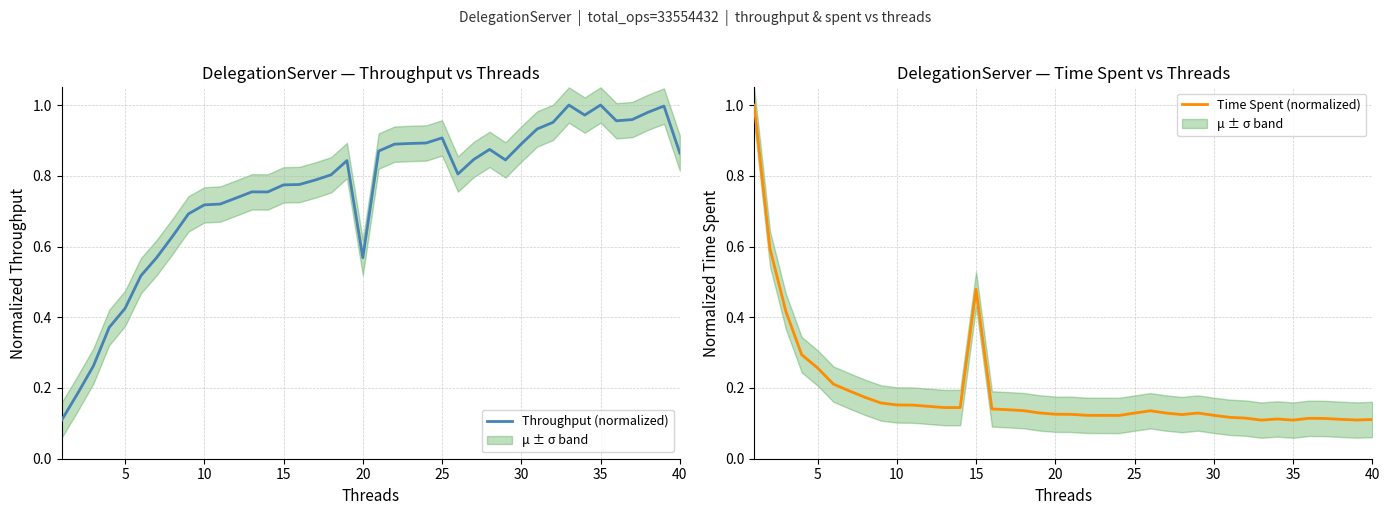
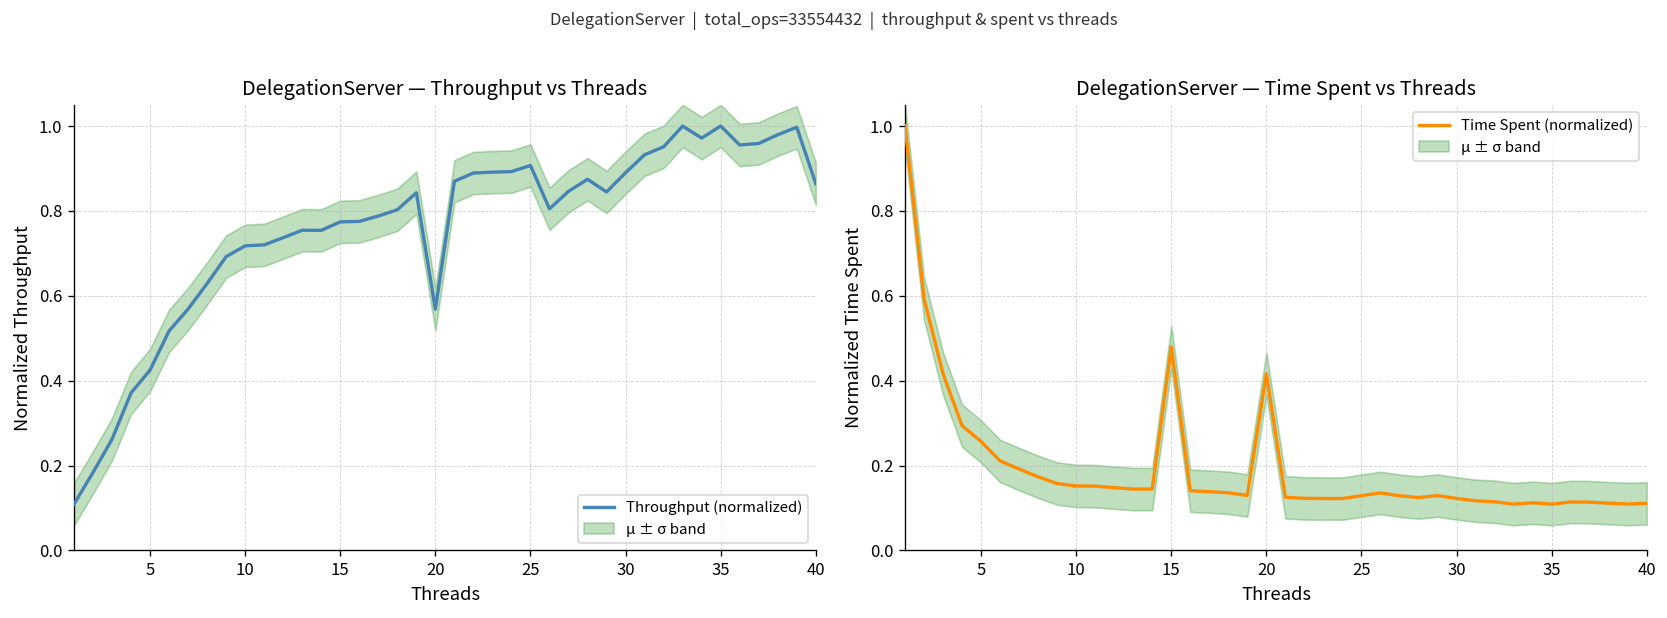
DelegationServer — Time Spent vs Threads, Time Spent (normalized), 20: 0.13 -> 0.42
